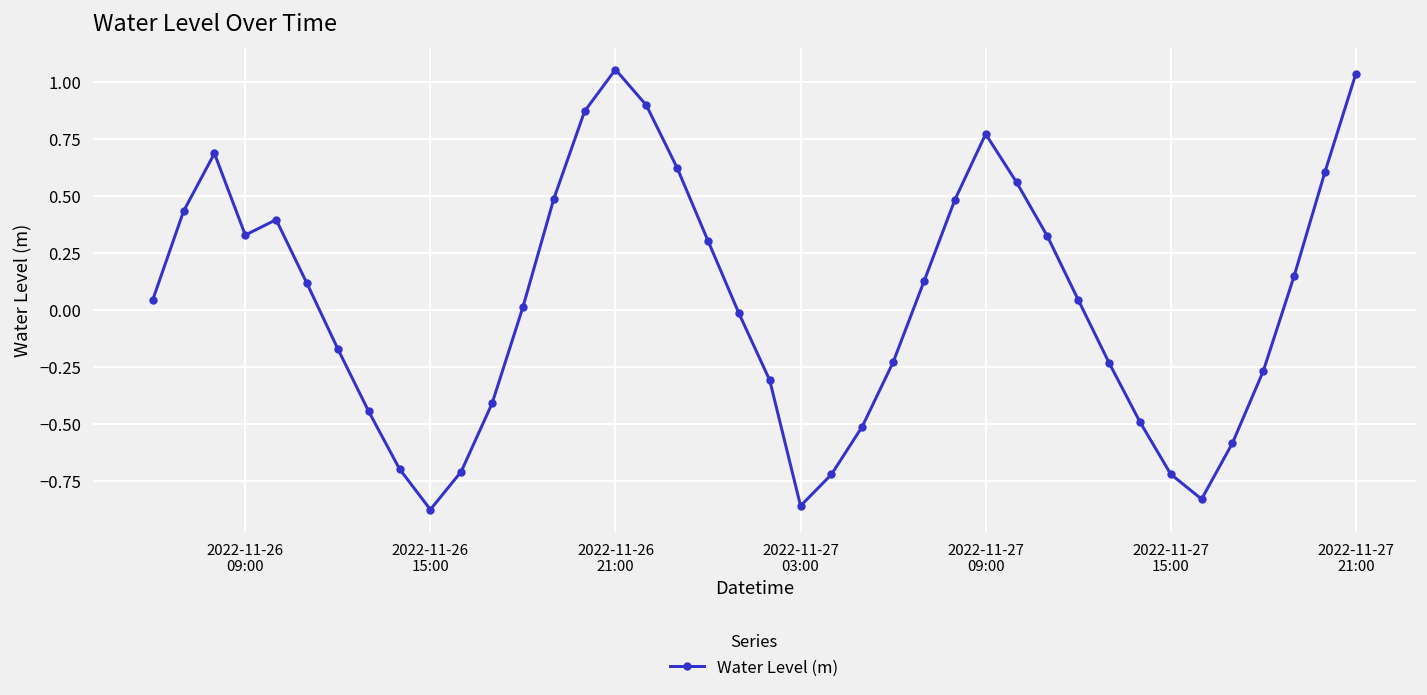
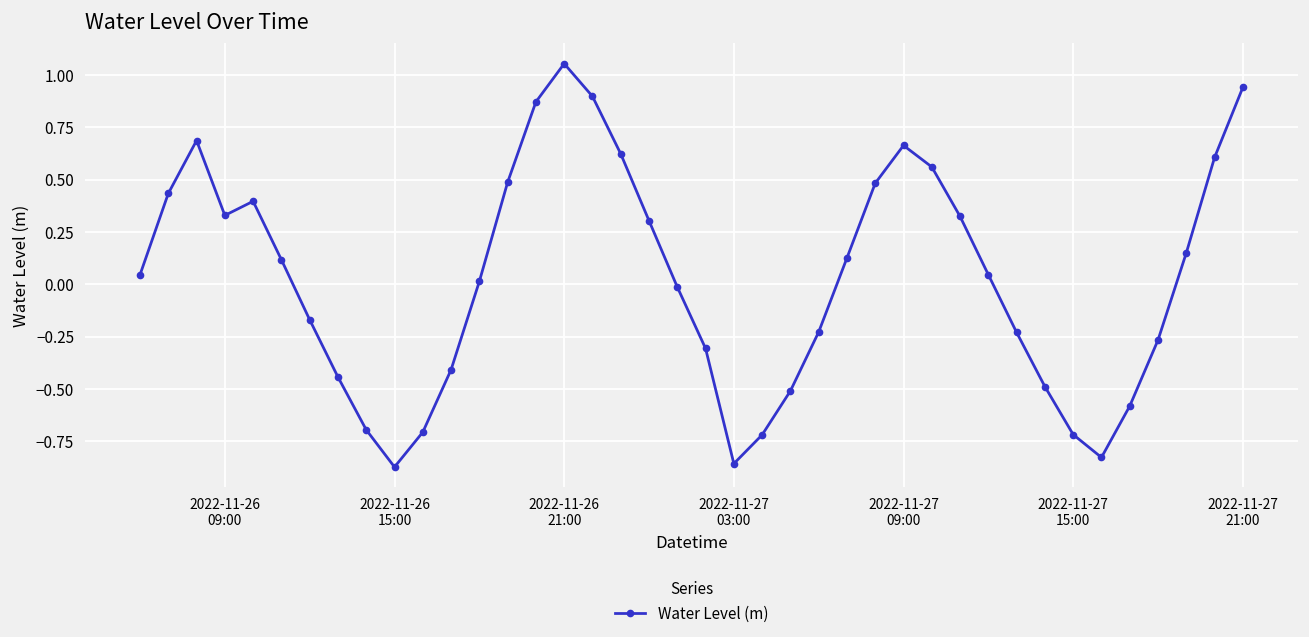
2022-11-27 09:00: 0.77 -> 0.66
2022-11-27 21:00: 1.03 -> 0.94
